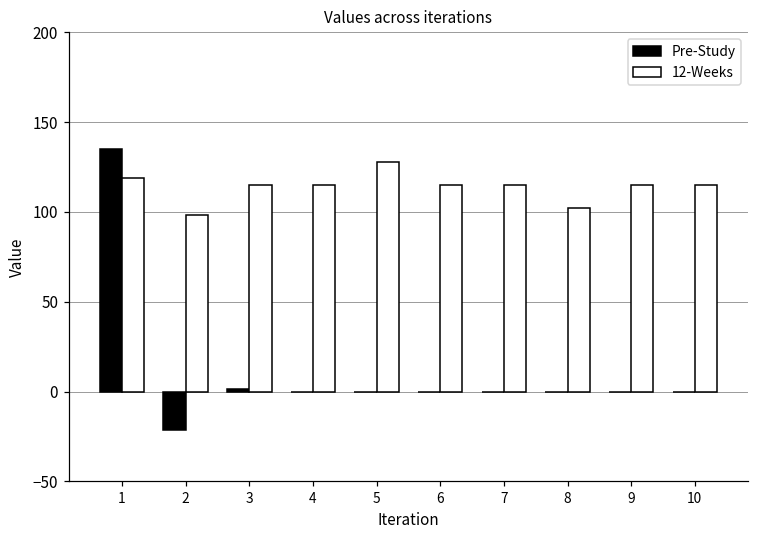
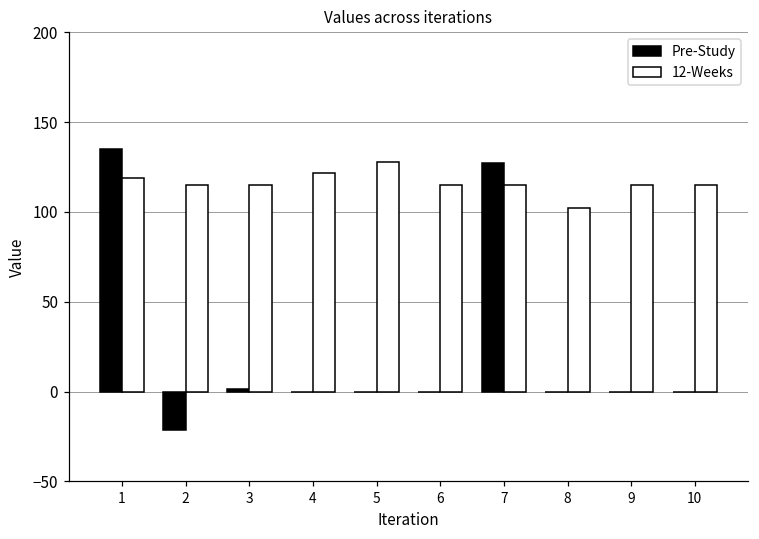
12-Weeks, 2: 98 -> 115
12-Weeks, 4: 115 -> 122
Pre-Study, 7: 0 -> 127
